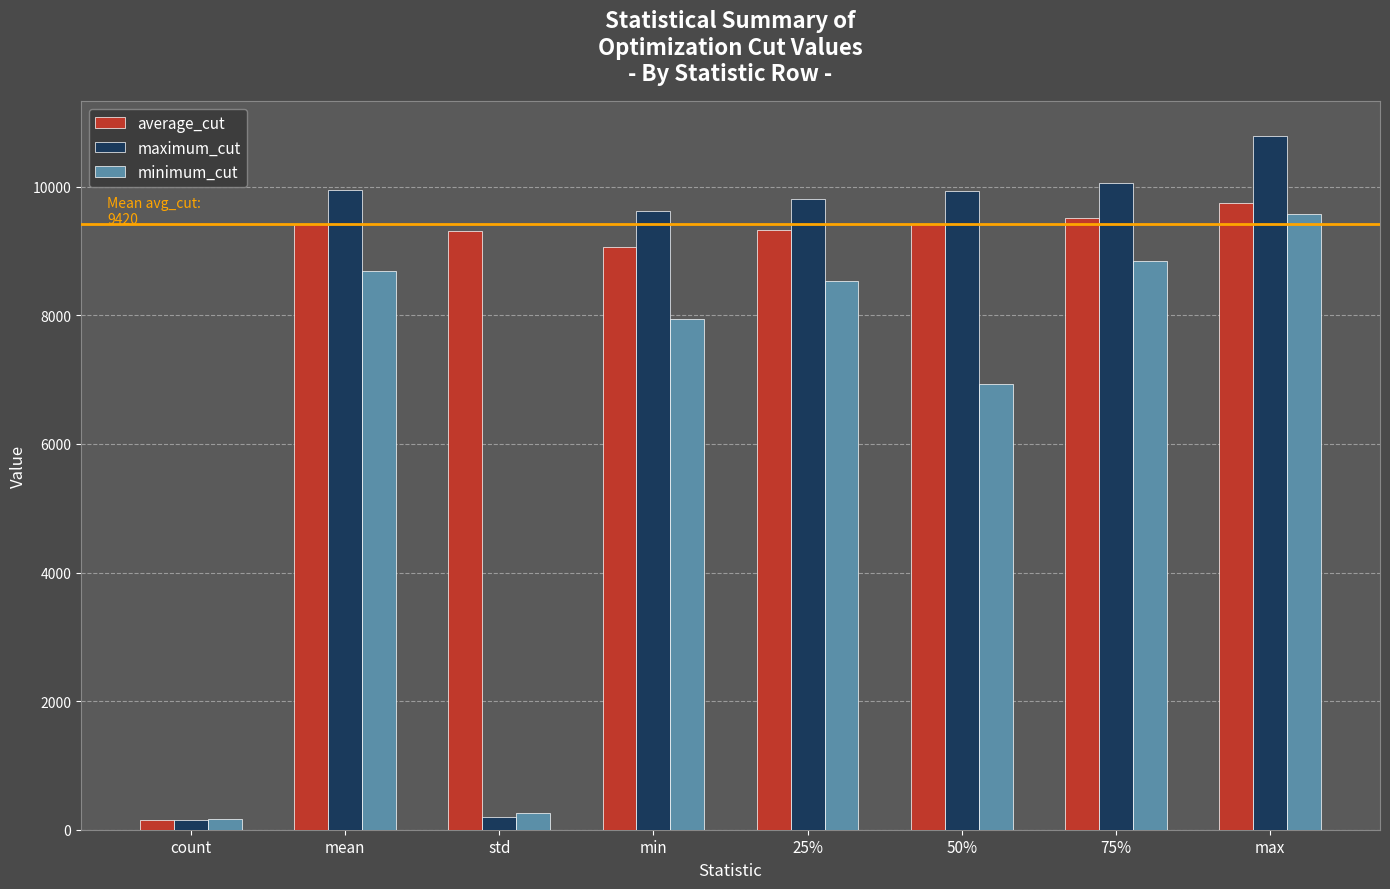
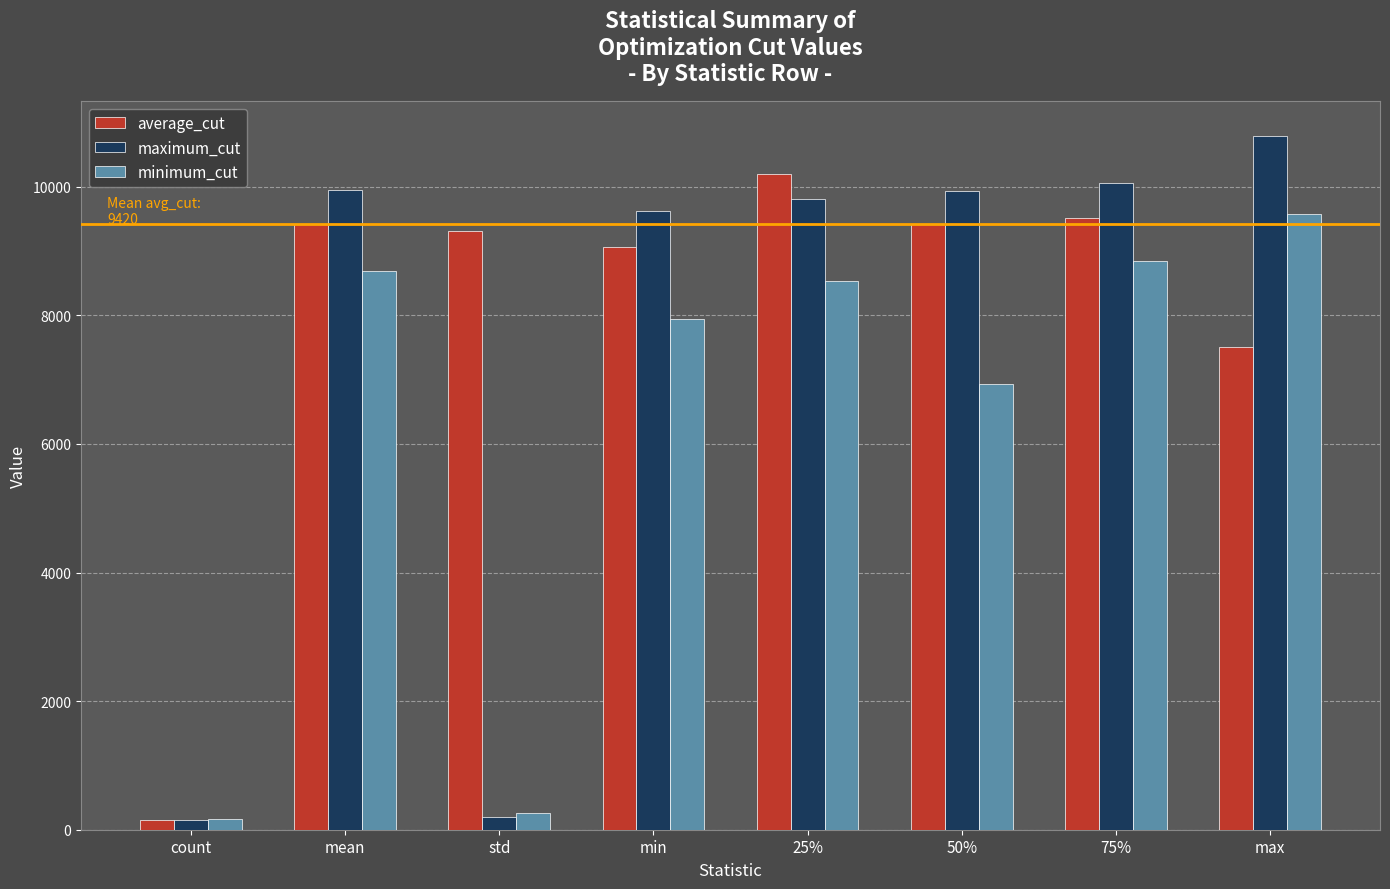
average_cut, 25%: 9300 -> 10200
average_cut, max: 9700 -> 7500
